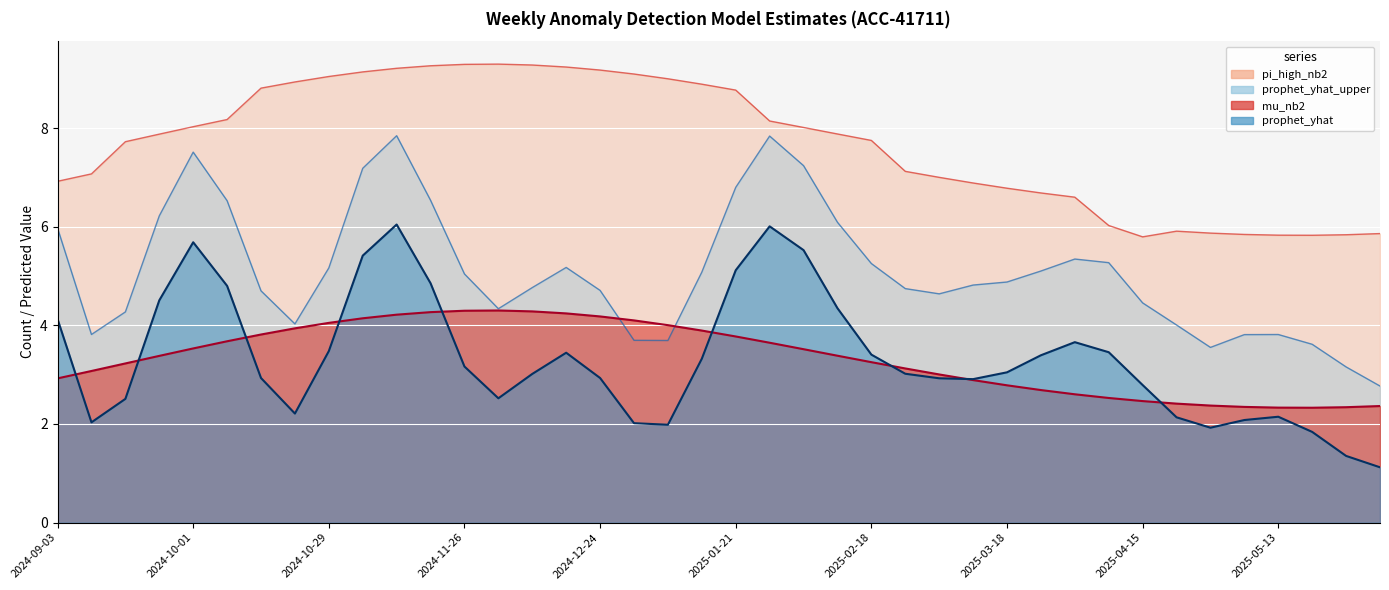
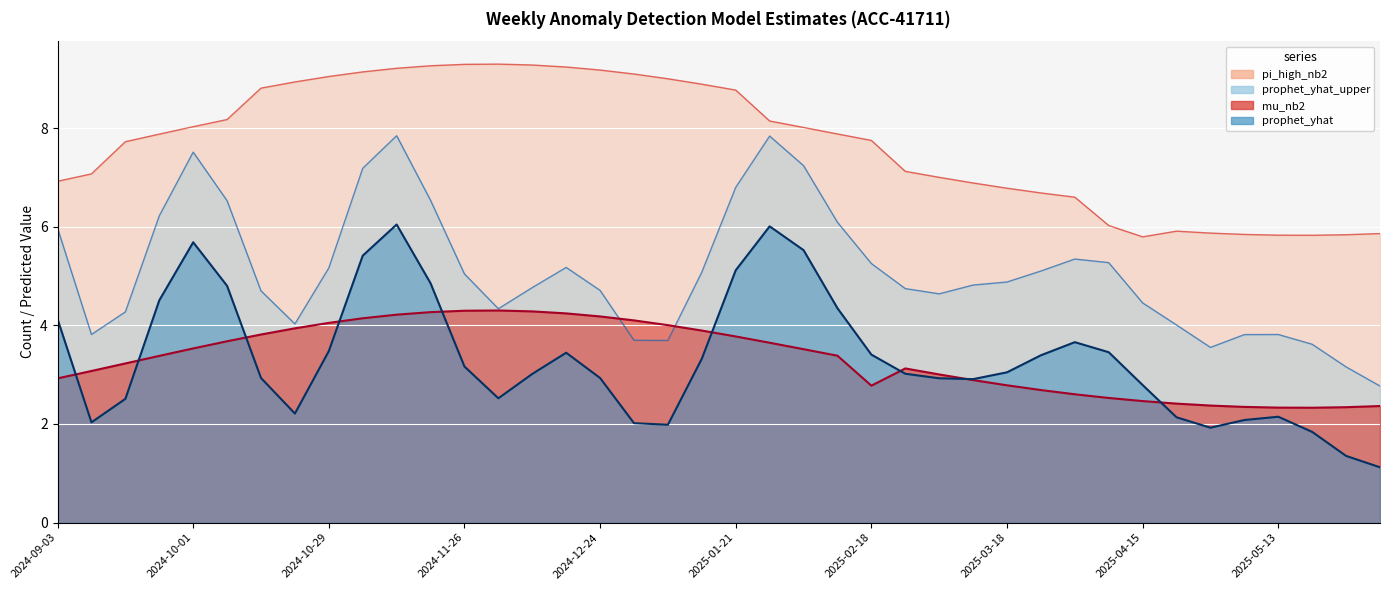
mu_nb2, 2025-02-18: 3.3 -> 2.8
